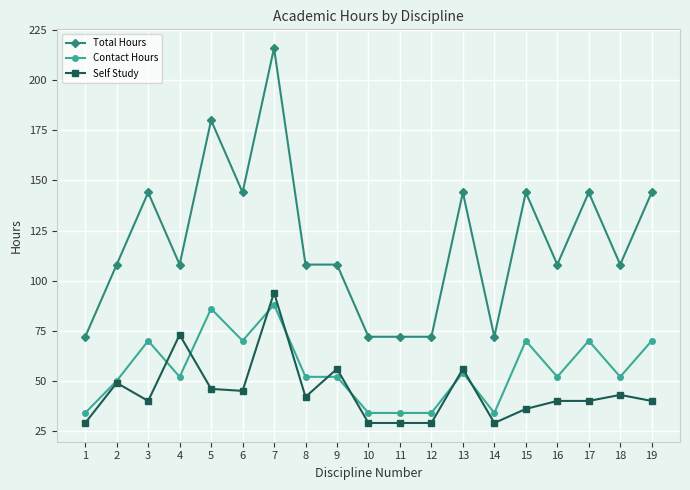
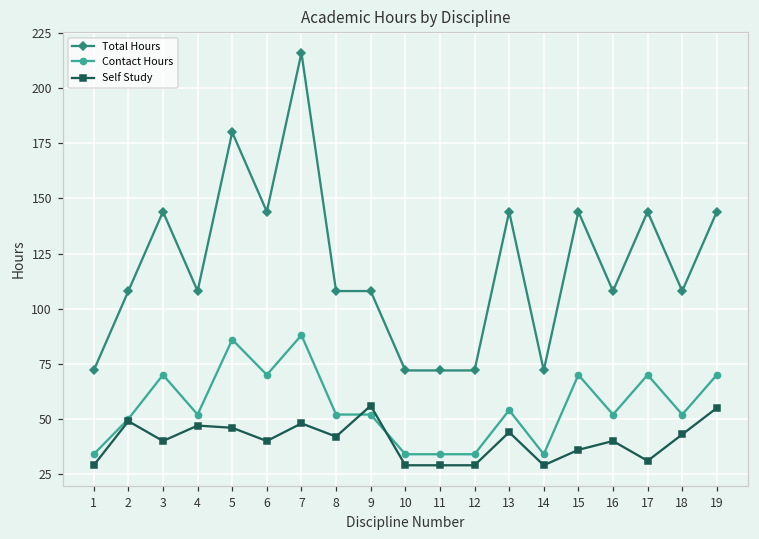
Self Study, 4: 73 -> 47
Self Study, 6: 45 -> 40
Self Study, 7: 94 -> 48
Self Study, 13: 56 -> 44
Self Study, 17: 40 -> 31
Self Study, 19: 40 -> 55
